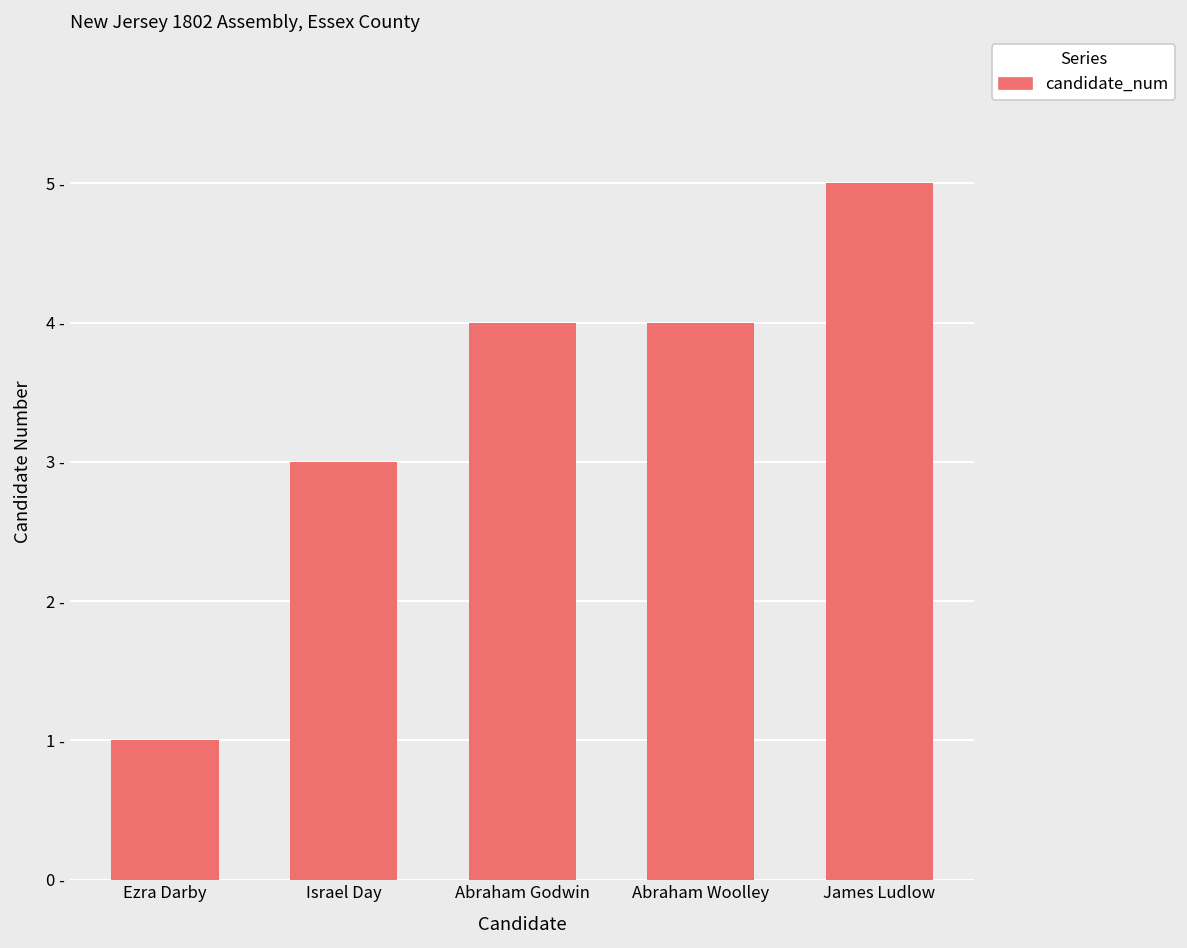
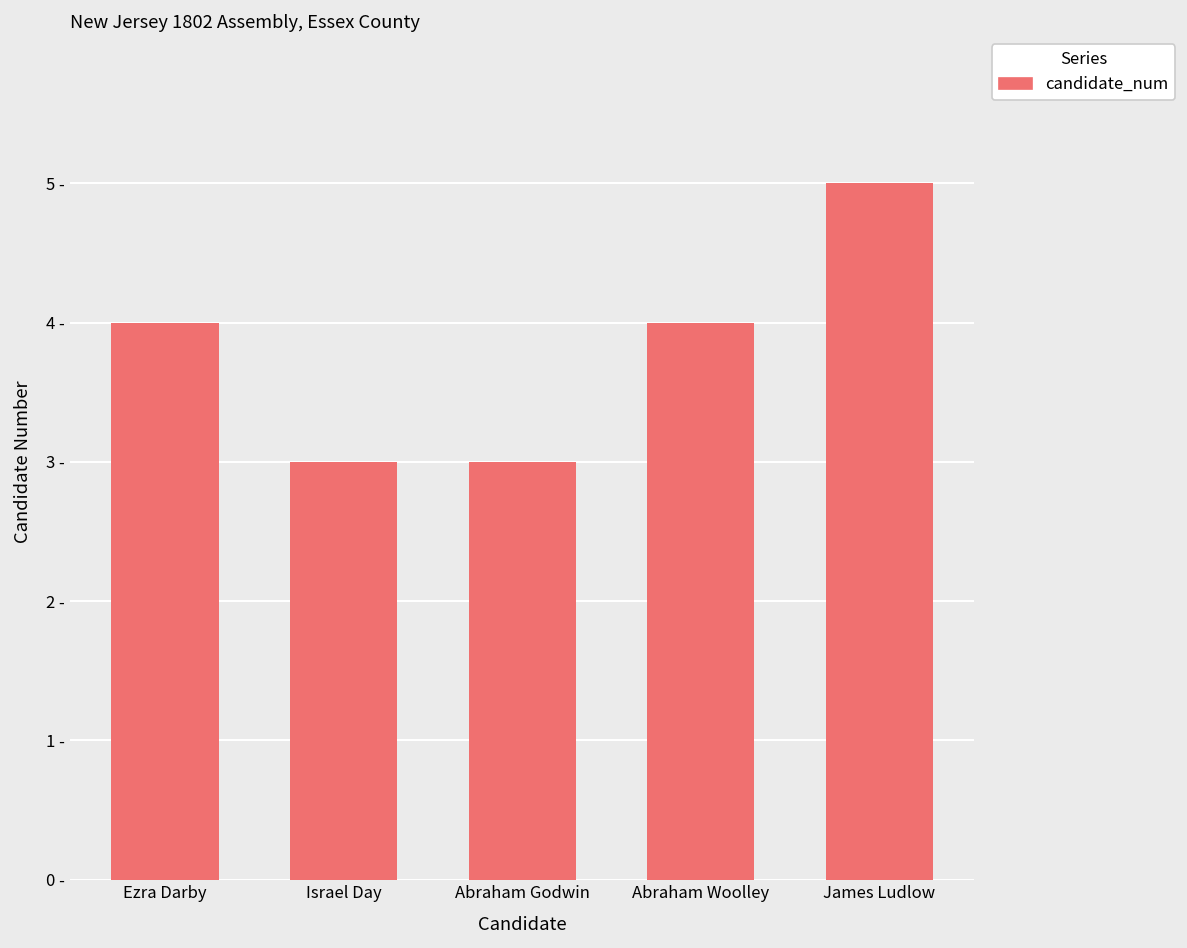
Ezra Darby: 1 - -> 4 -
Abraham Godwin: 4 - -> 3 -
